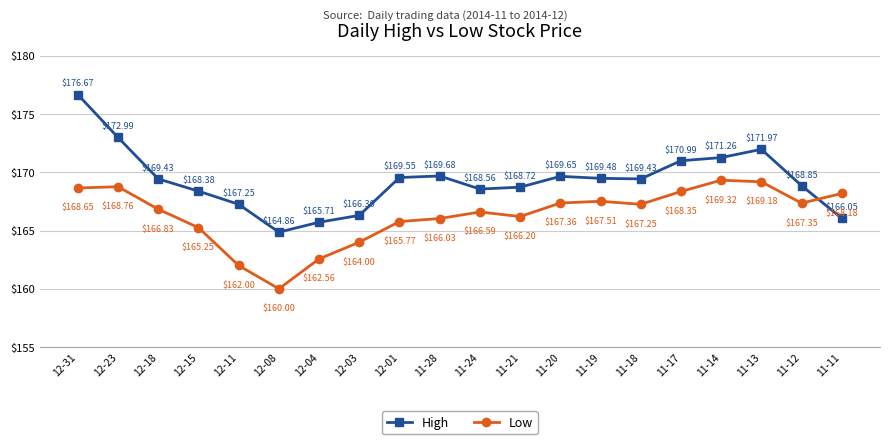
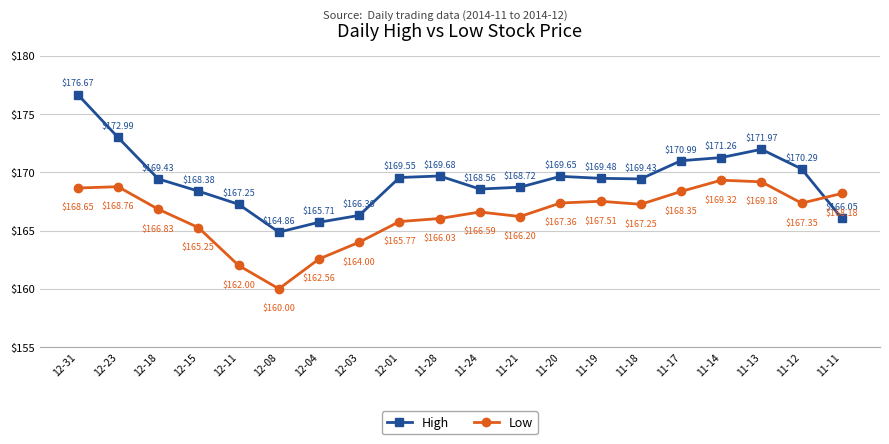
High, 11-12: $168.85 -> $170.29
